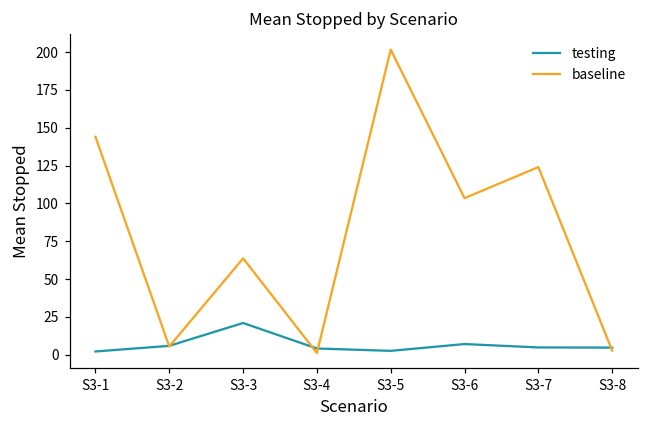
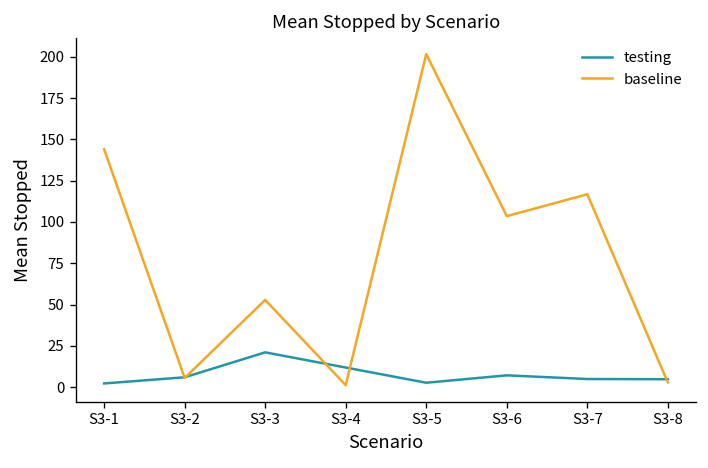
baseline, S3-3: 64 -> 53
testing, S3-4: 4 -> 12
baseline, S3-7: 124 -> 117
